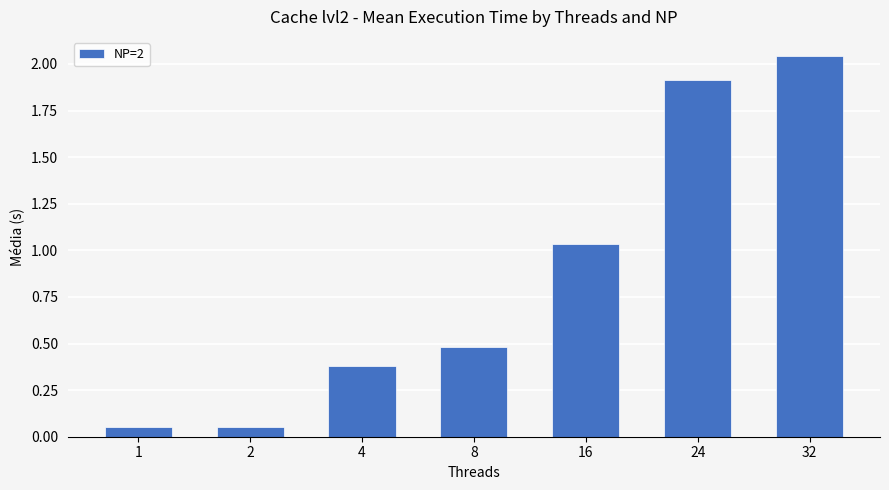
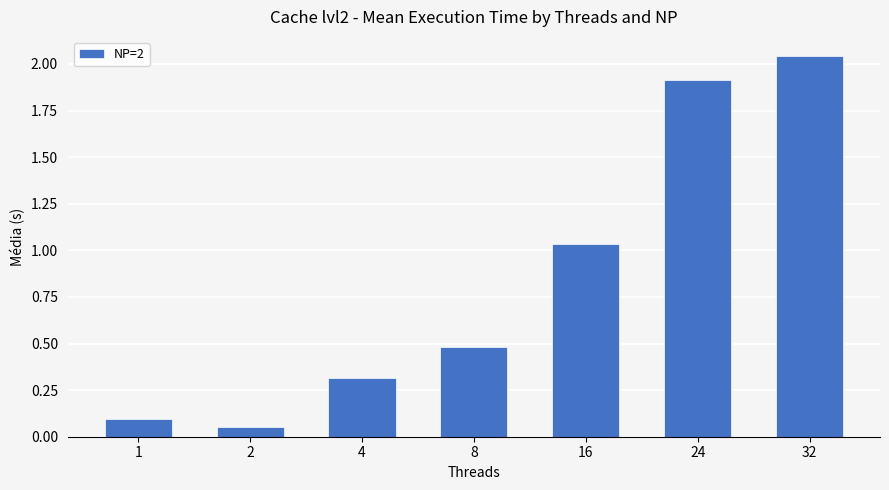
1: 0.05 -> 0.10
4: 0.38 -> 0.32
